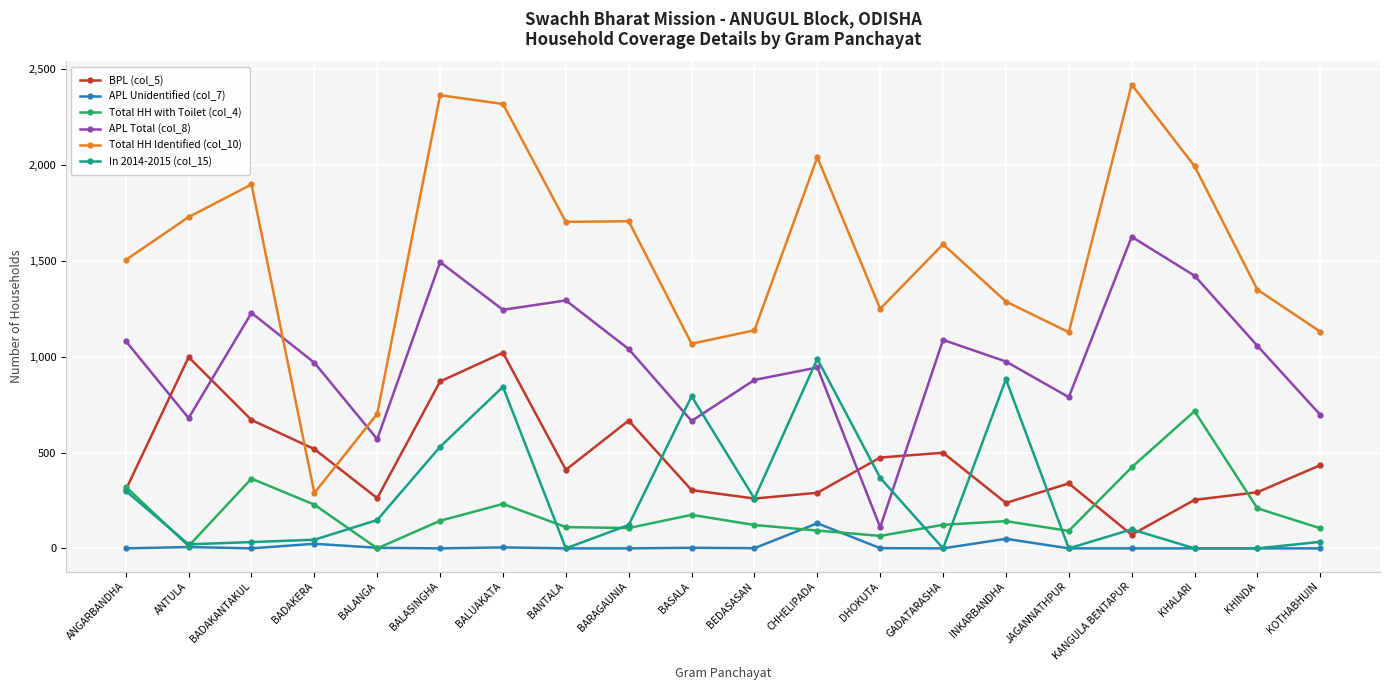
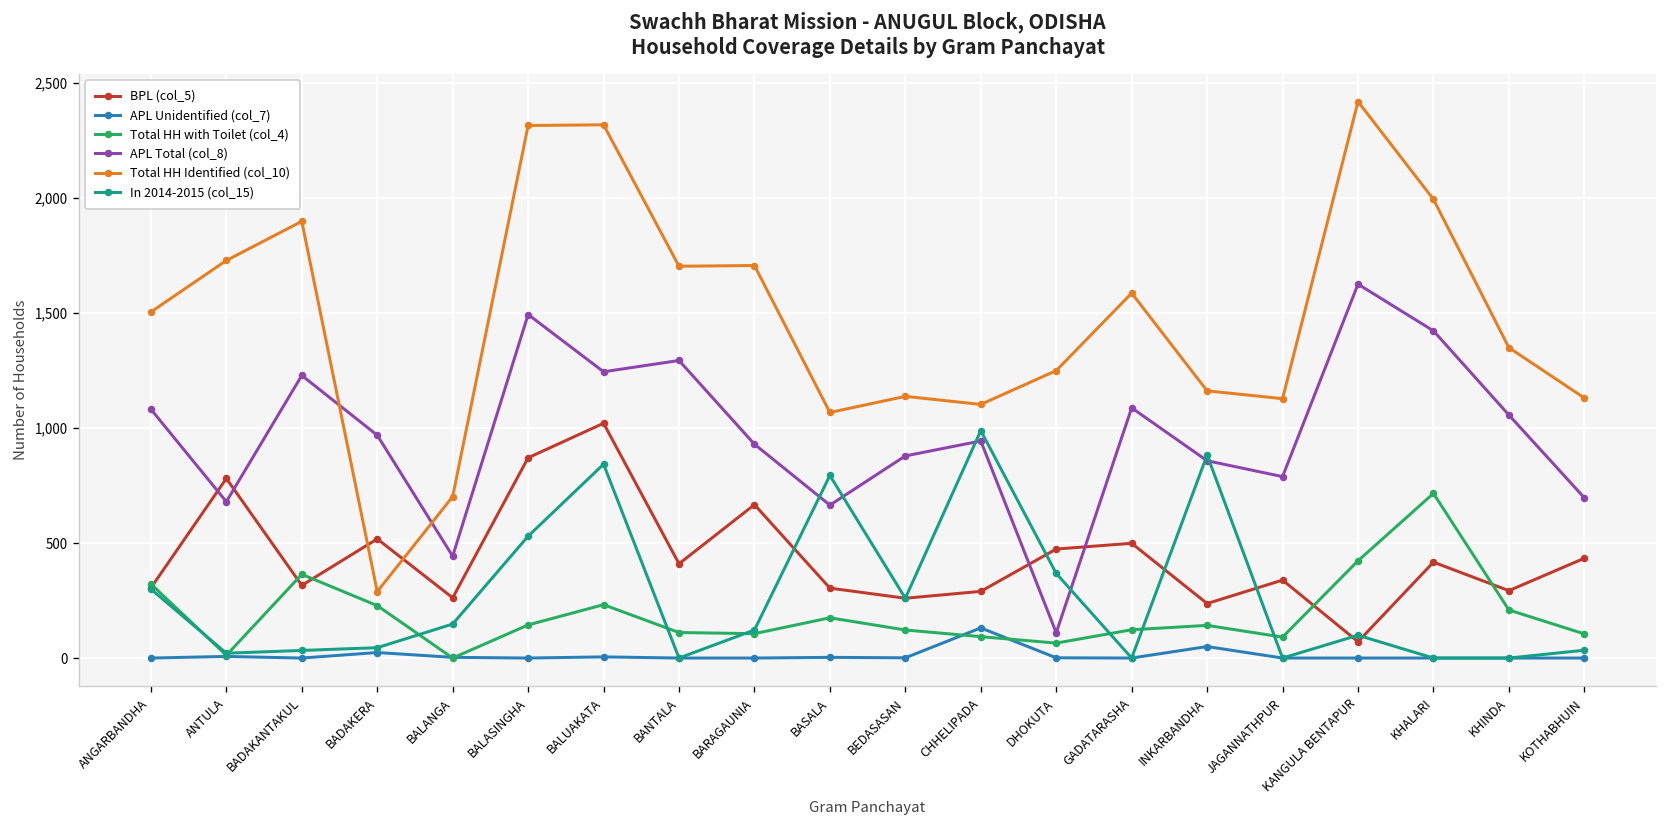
BPL (col_5), ANTULA: 1,000 -> 780
BPL (col_5), BADAKANTAKUL: 670 -> 320
APL Total (col_8), BALANGA: 570 -> 440
Total HH Identified (col_10), BALASINGHA: 2,370 -> 2,320
APL Total (col_8), BARAGAUNIA: 1,040 -> 930
Total HH Identified (col_10), CHHELIPADA: 2,040 -> 1,100
APL Total (col_8), INKARBANDHA: 980 -> 860
Total HH Identified (col_10), INKARBANDHA: 1,290 -> 1,160
BPL (col_5), KHALARI: 250 -> 420
